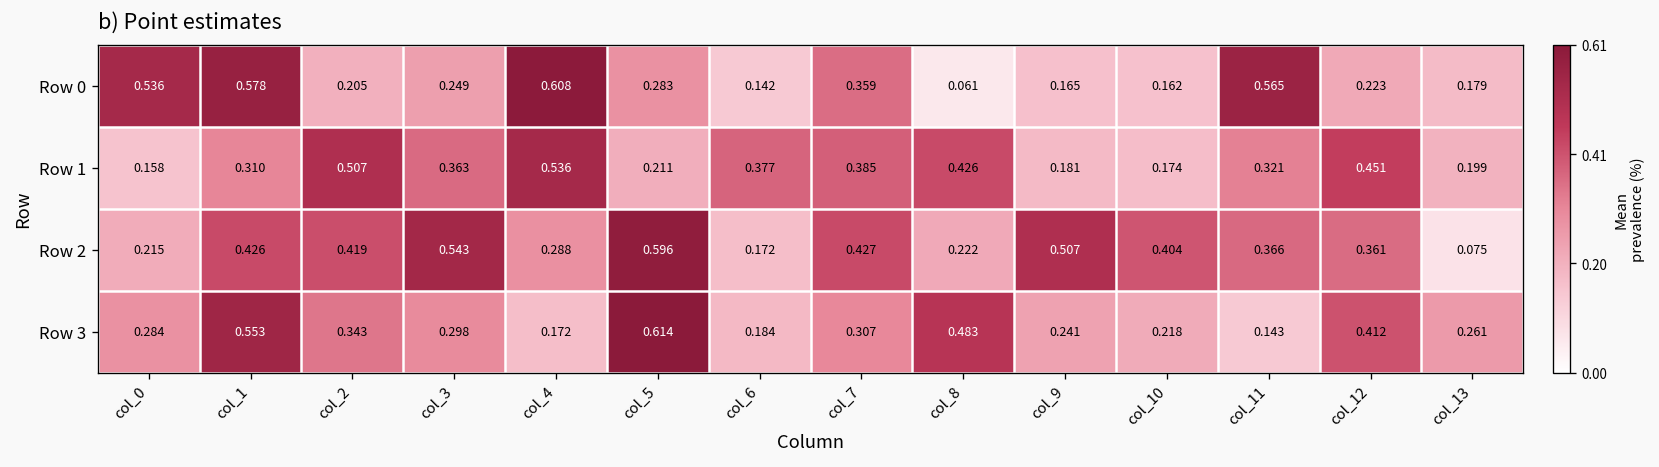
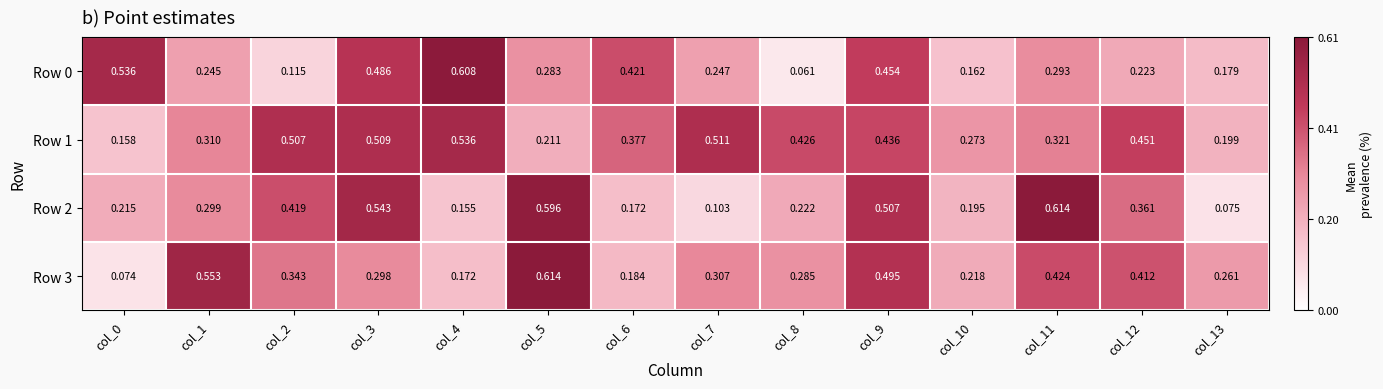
Row 0, col_1: 0.578 -> 0.245
Row 0, col_2: 0.205 -> 0.115
Row 0, col_3: 0.249 -> 0.486
Row 0, col_6: 0.142 -> 0.421
Row 0, col_7: 0.359 -> 0.247
Row 0, col_9: 0.165 -> 0.454
Row 0, col_11: 0.565 -> 0.293
Row 1, col_3: 0.363 -> 0.509
Row 1, col_7: 0.385 -> 0.511
Row 1, col_9: 0.181 -> 0.436
Row 1, col_10: 0.174 -> 0.273
Row 2, col_1: 0.426 -> 0.299
Row 2, col_4: 0.288 -> 0.155
Row 2, col_7: 0.427 -> 0.103
Row 2, col_10: 0.404 -> 0.195
Row 2, col_11: 0.366 -> 0.614
Row 3, col_0: 0.284 -> 0.074
Row 3, col_8: 0.483 -> 0.285
Row 3, col_9: 0.241 -> 0.495
Row 3, col_11: 0.143 -> 0.424
